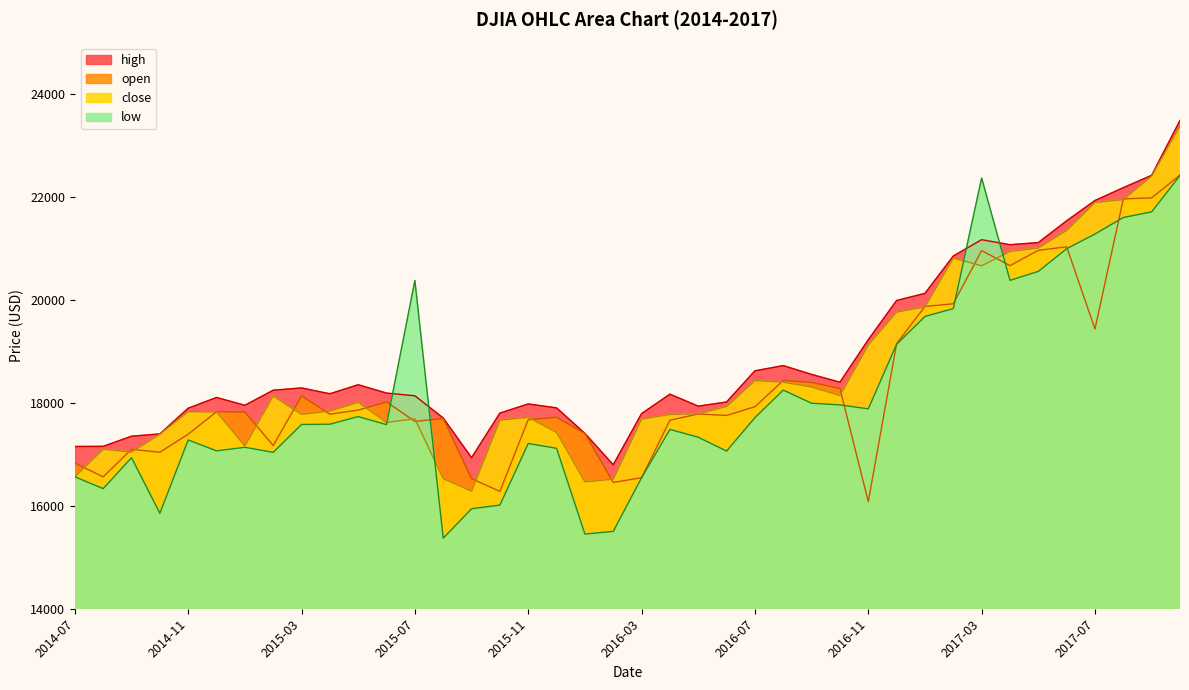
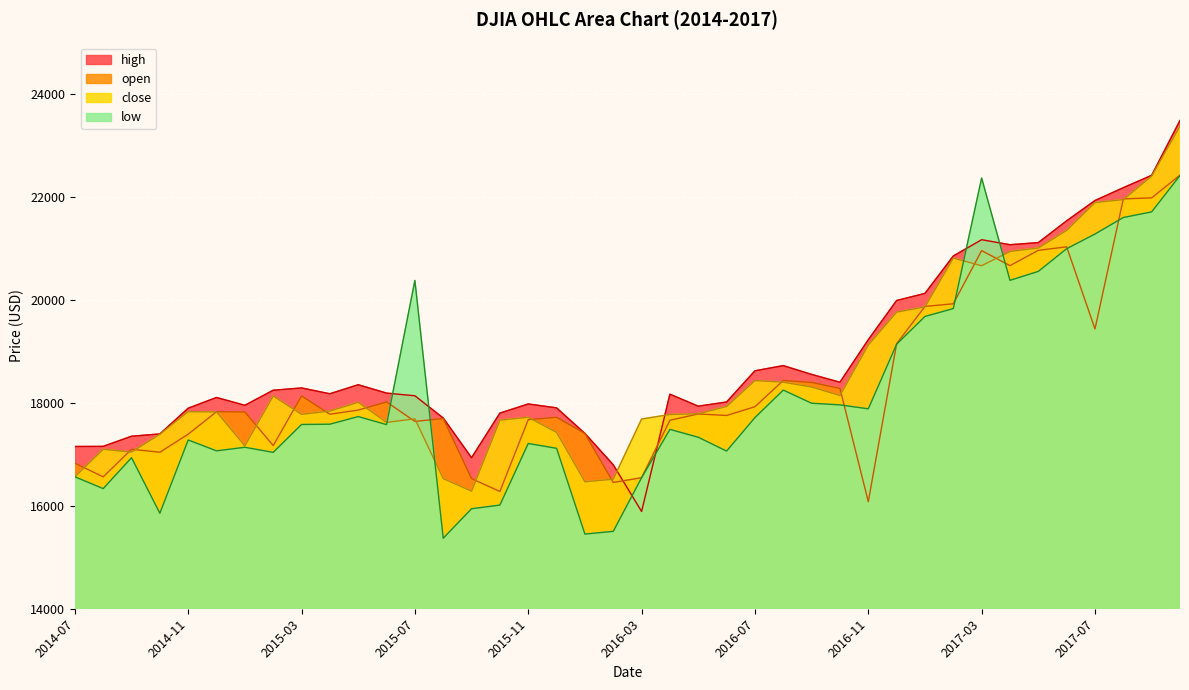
high, 2016-03: 17800 -> 15900
